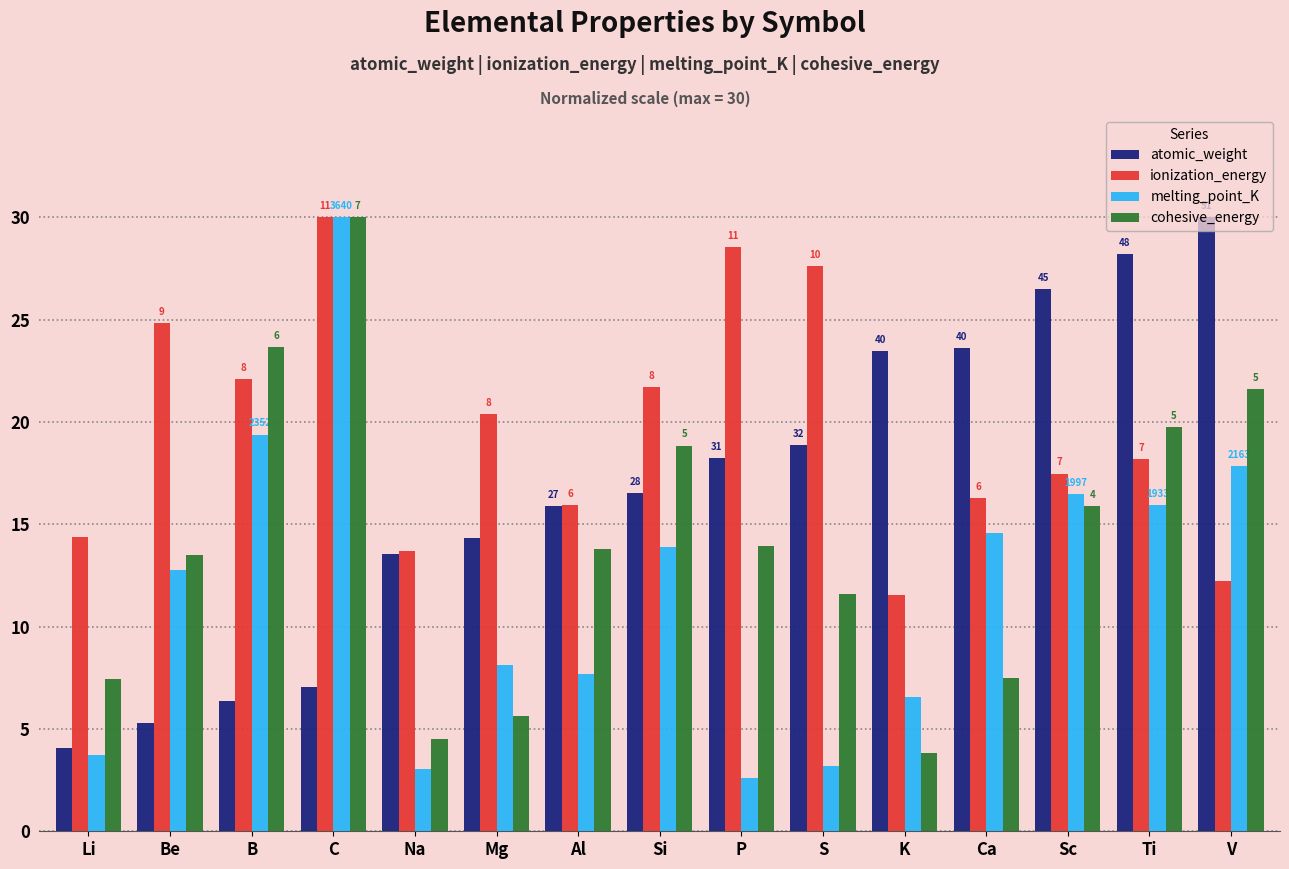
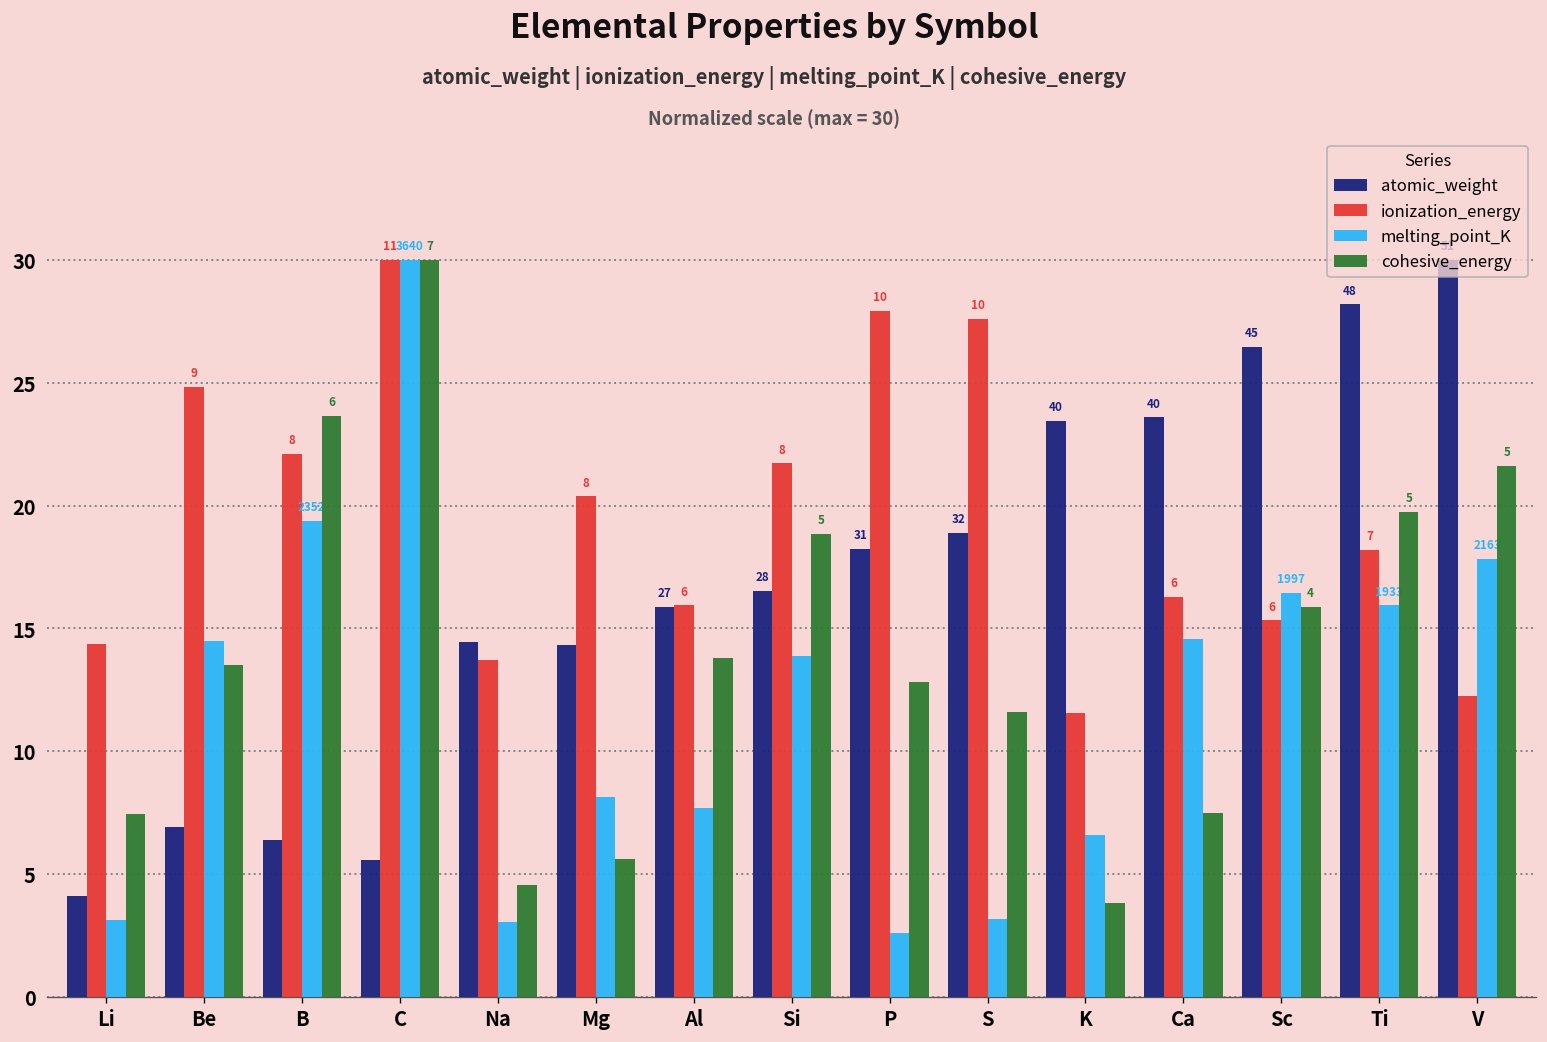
melting_point_K, Li: 3.7 -> 3.1
atomic_weight, Be: 5.3 -> 6.9
melting_point_K, Be: 12.8 -> 14.5
atomic_weight, C: 7 -> 6
atomic_weight, Na: 13.5 -> 14.4
ionization_energy, P: 11 -> 10
cohesive_energy, P: 14.0 -> 12.8
ionization_energy, Sc: 17.5 -> 15.3
